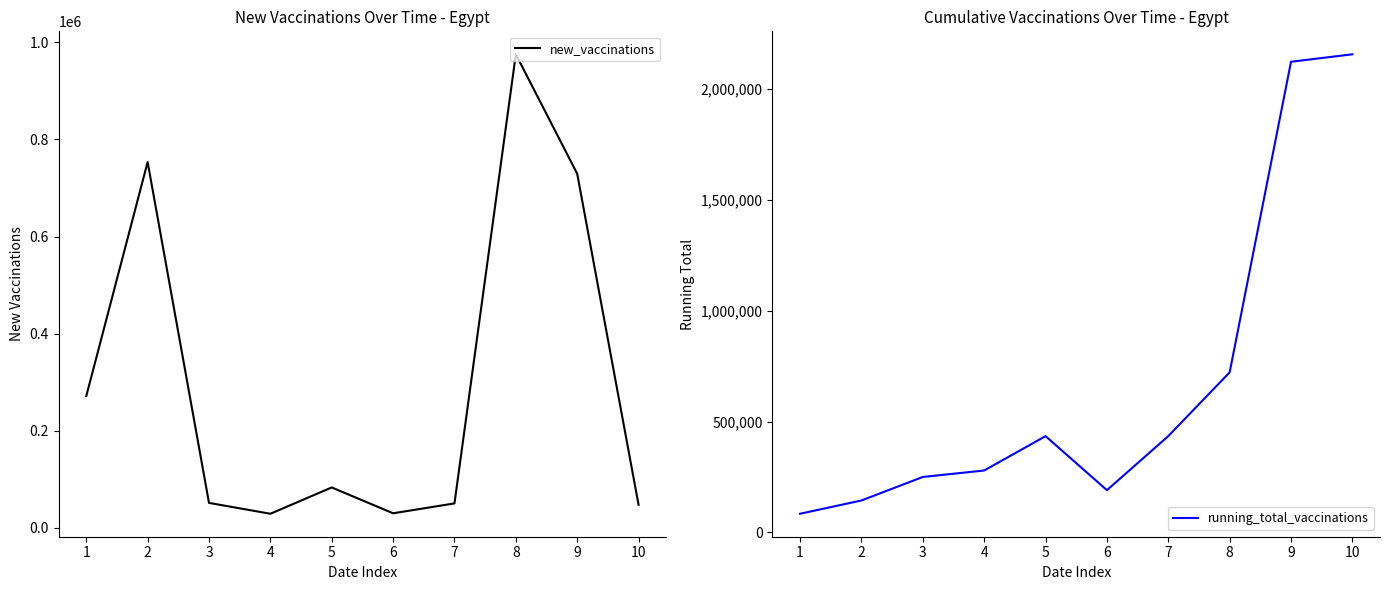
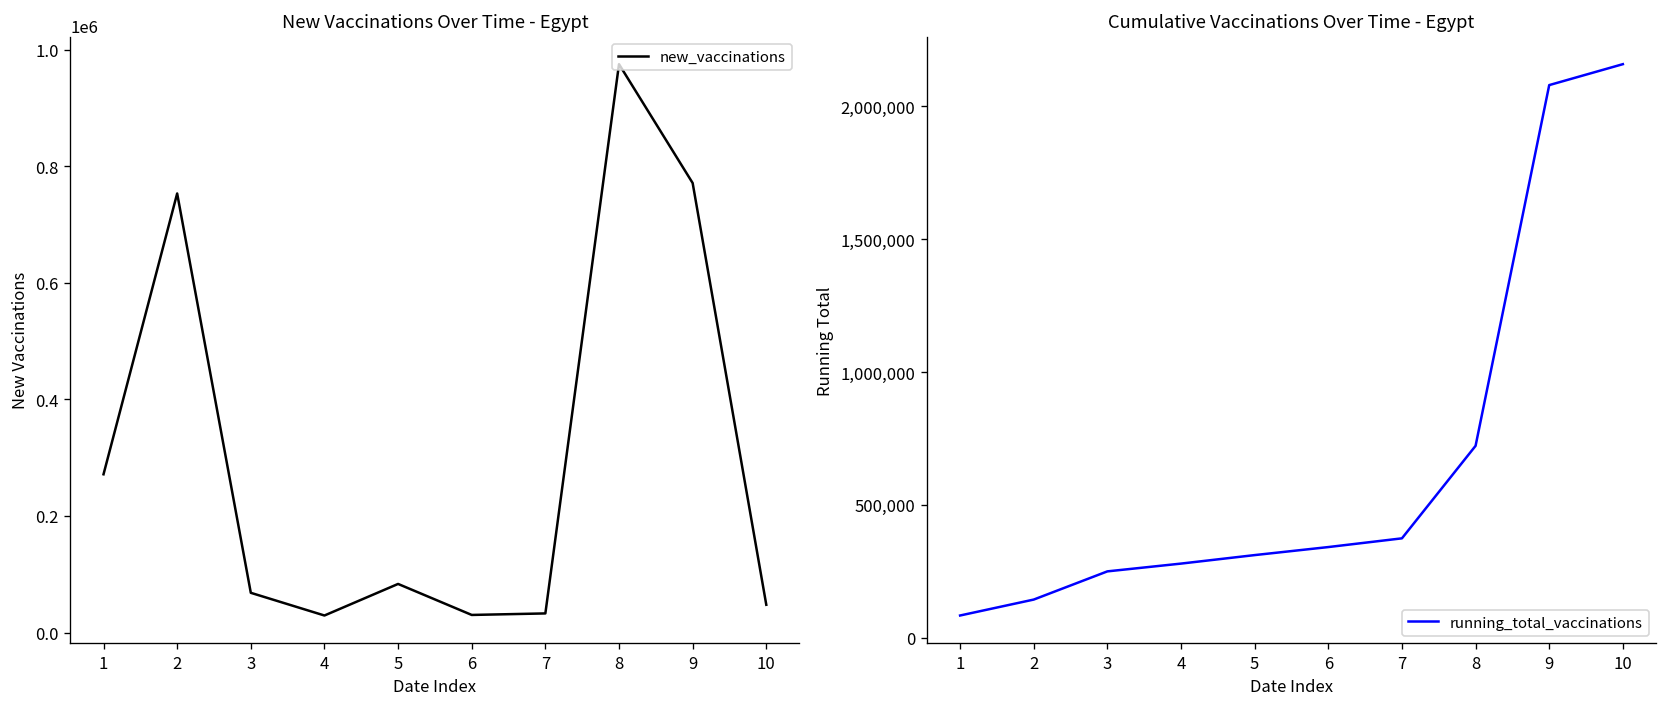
New Vaccinations Over Time - Egypt, 3: 50000 -> 70000
New Vaccinations Over Time - Egypt, 7: 50000 -> 30000
New Vaccinations Over Time - Egypt, 9: 730000 -> 770000
Cumulative Vaccinations Over Time - Egypt, 5: 430,000 -> 310,000
Cumulative Vaccinations Over Time - Egypt, 6: 190,000 -> 340,000
Cumulative Vaccinations Over Time - Egypt, 7: 430,000 -> 370,000
Cumulative Vaccinations Over Time - Egypt, 9: 2,120,000 -> 2,080,000
